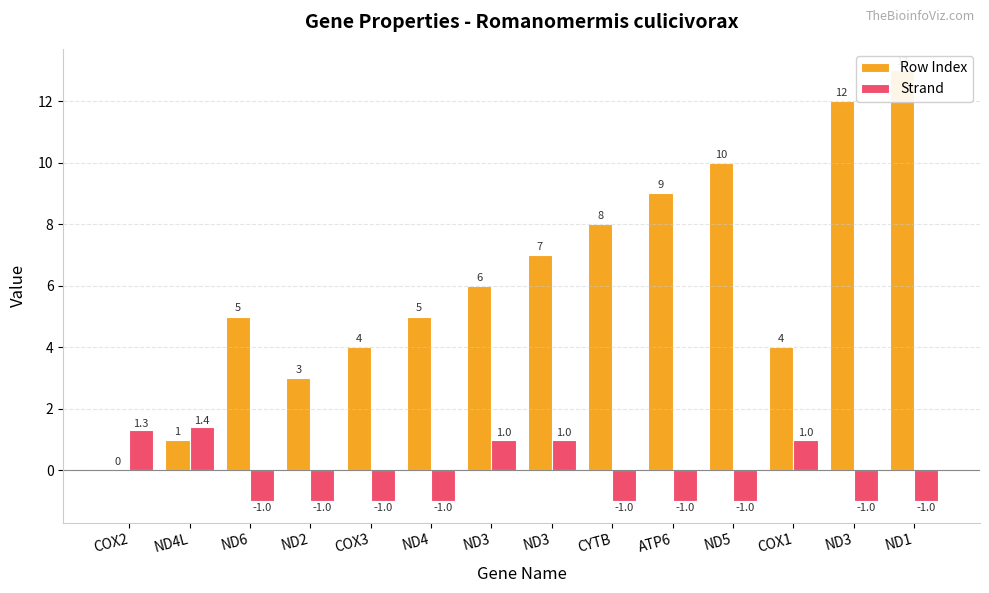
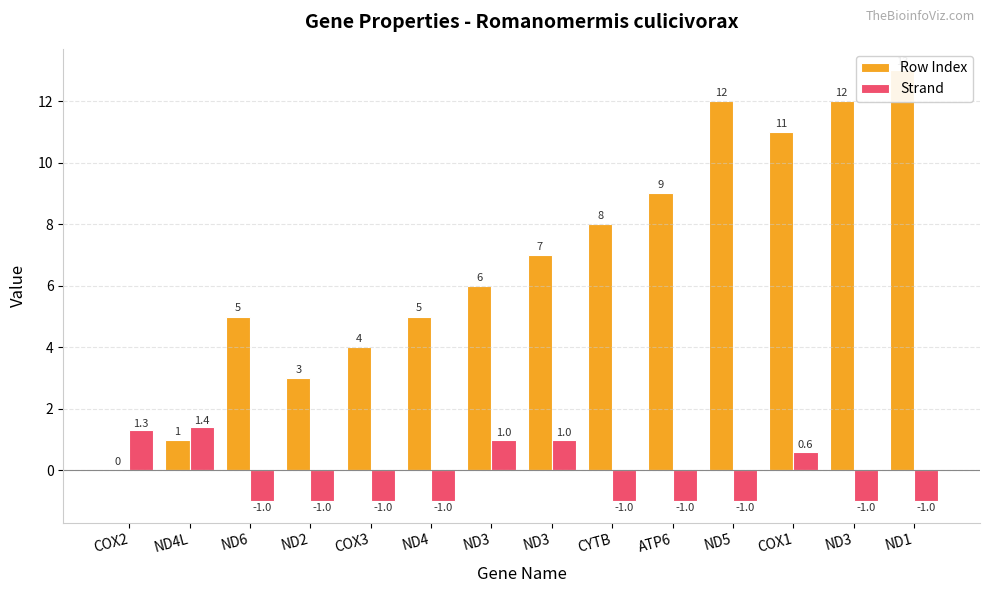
Row Index, ND5: 10 -> 12
Row Index, COX1: 4 -> 11
Strand, COX1: 1.0 -> 0.6
